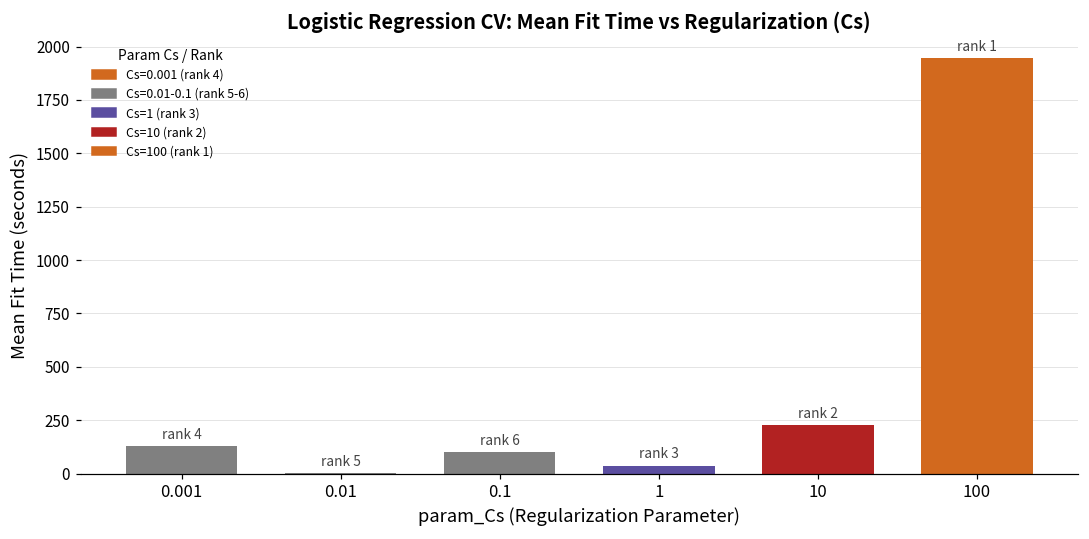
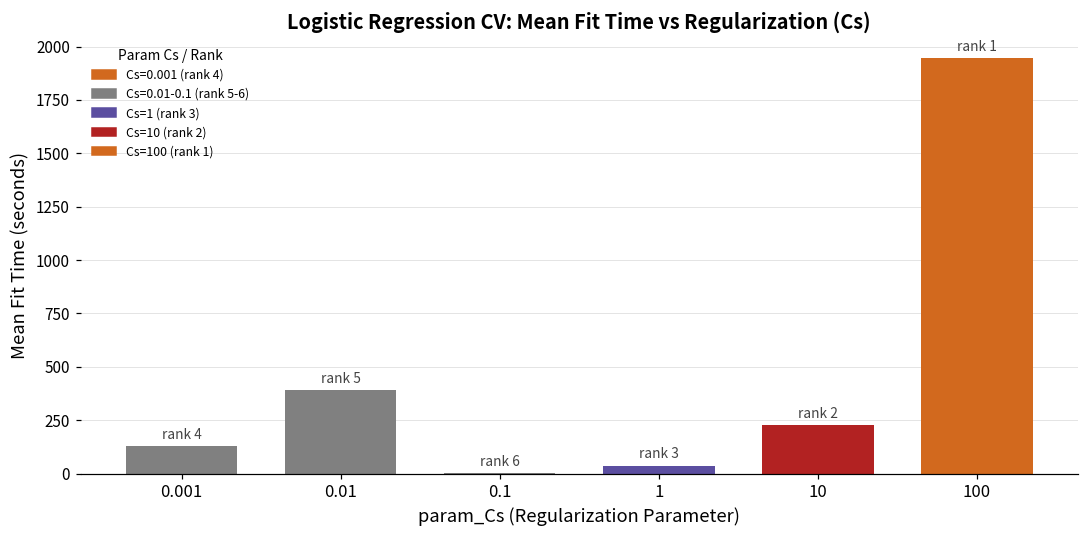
0.01: 0 -> 390
0.1: 100 -> 0
